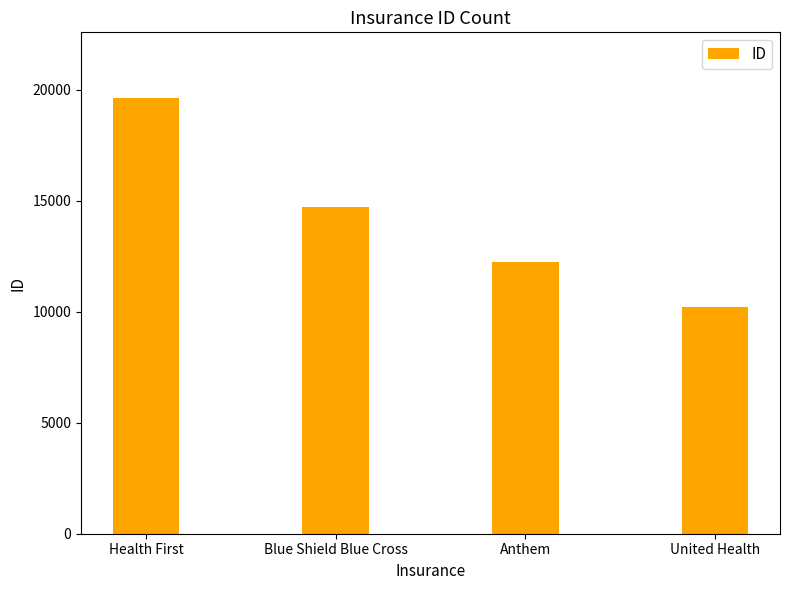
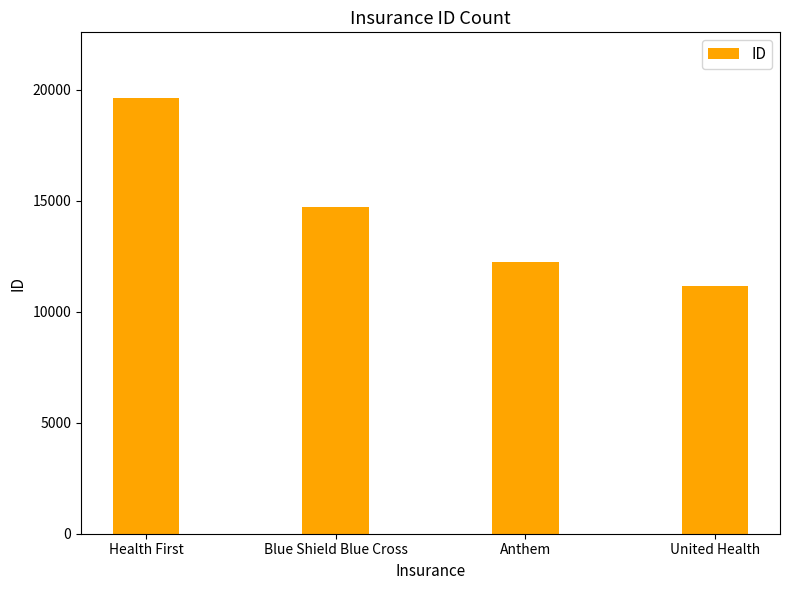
United Health: 10200 -> 11200
